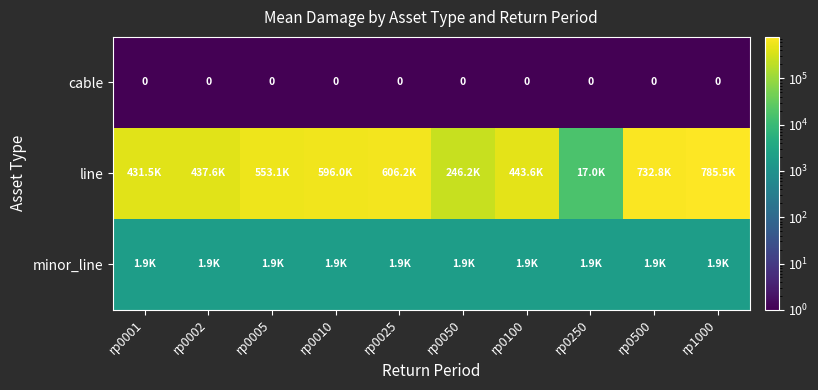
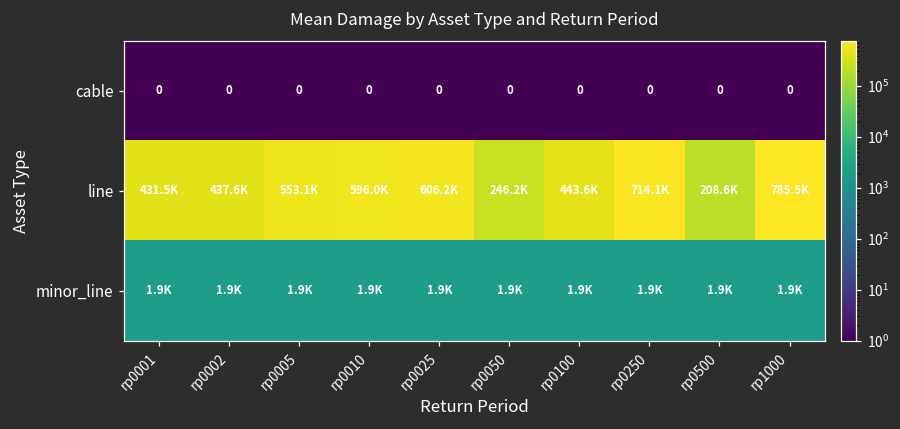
line, rp0250: 17.0K -> 714.1K
line, rp0500: 732.8K -> 208.6K
